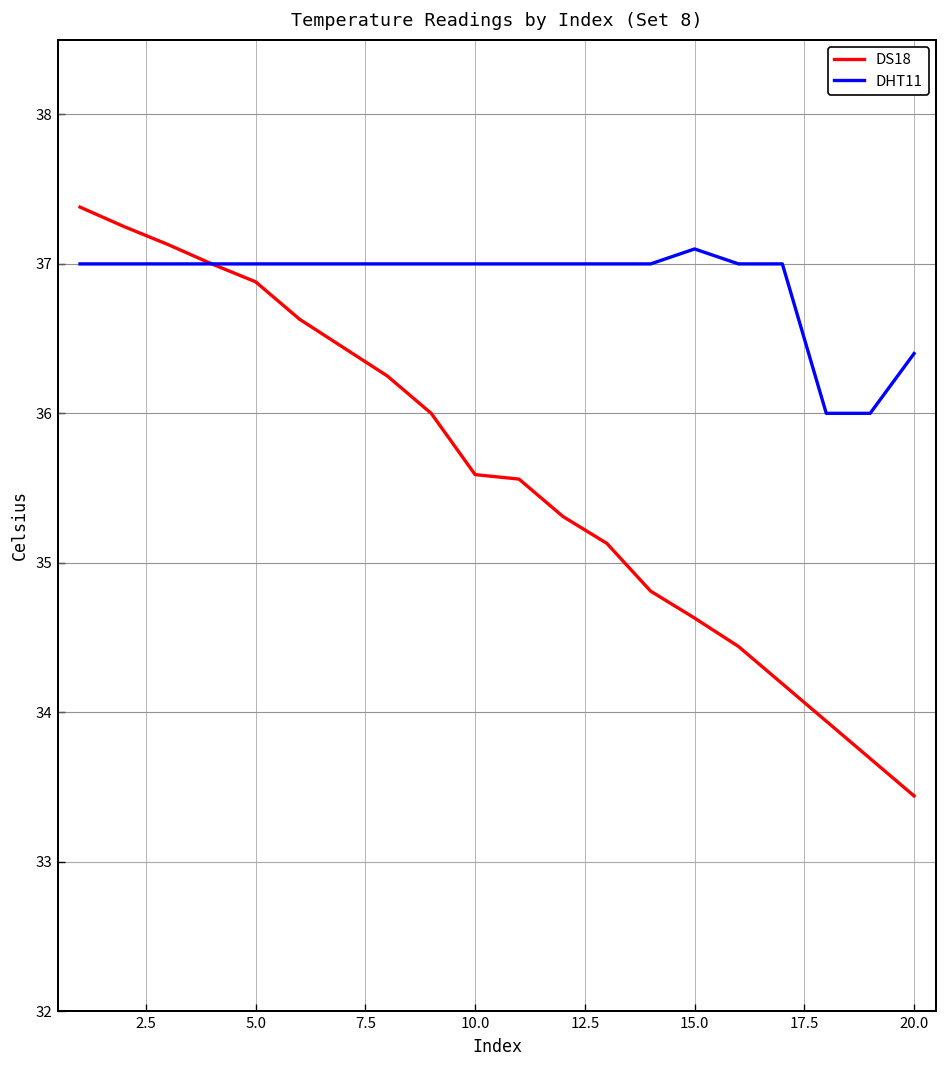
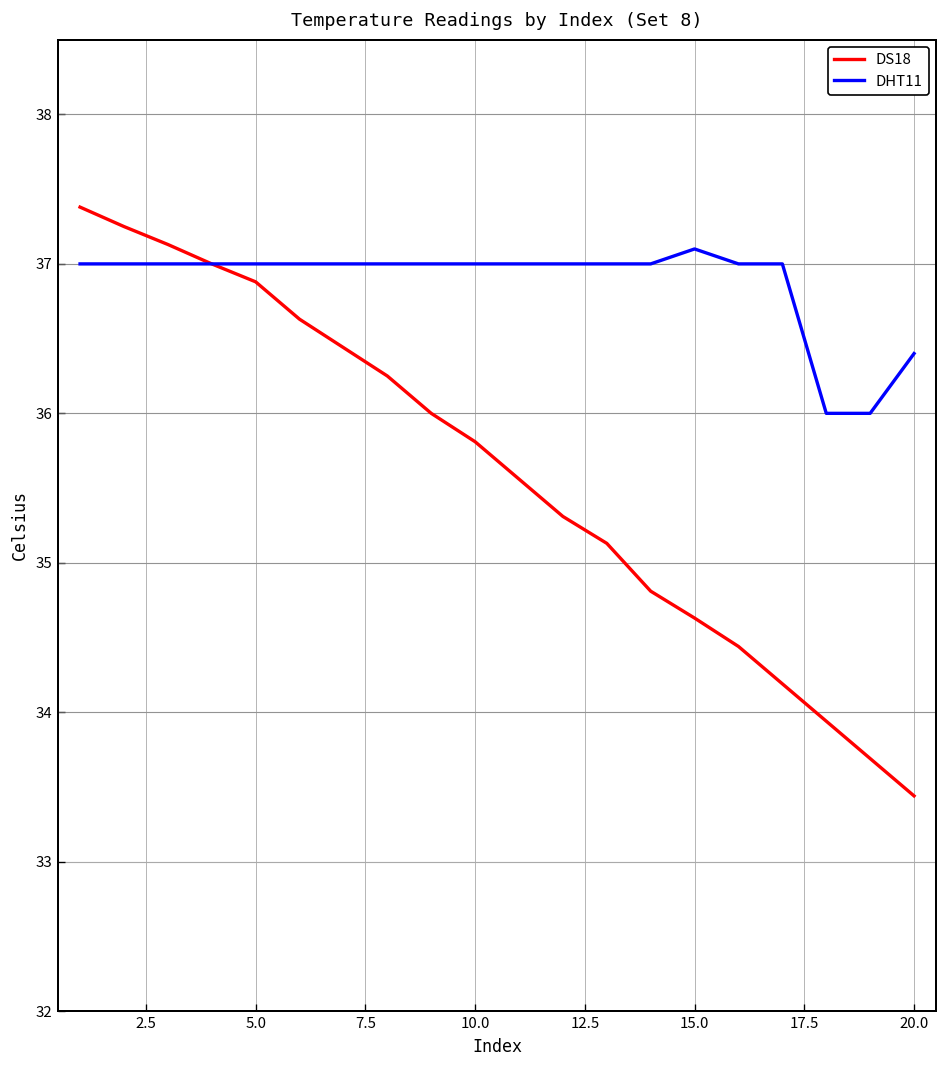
DS18, 10.0: 35.59 -> 35.81
